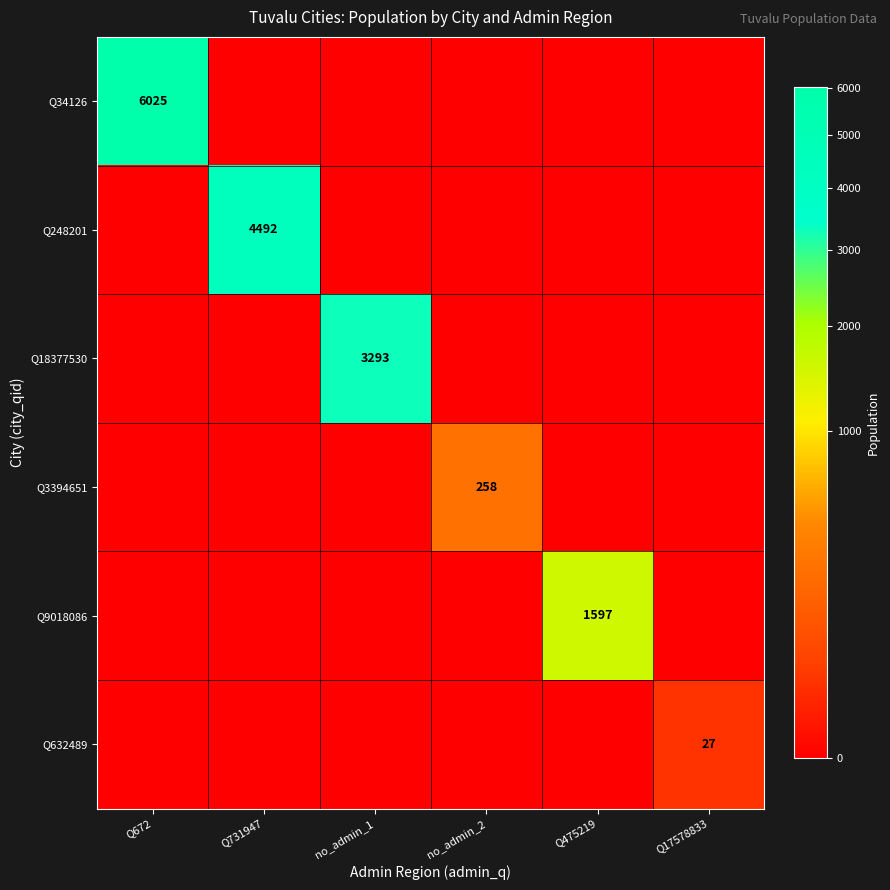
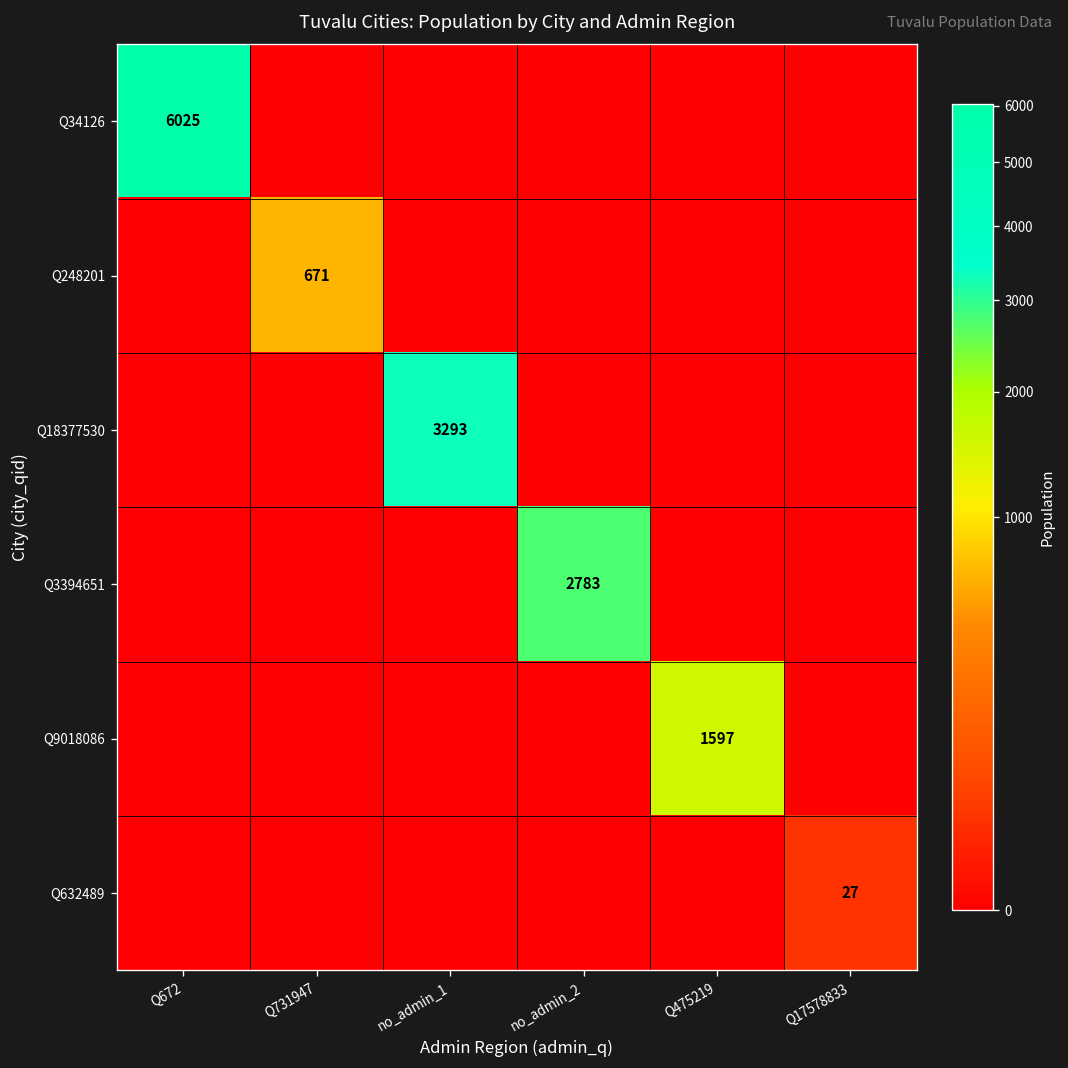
Q248201, Q731947: 4492 -> 671
Q3394651, no_admin_2: 258 -> 2783
